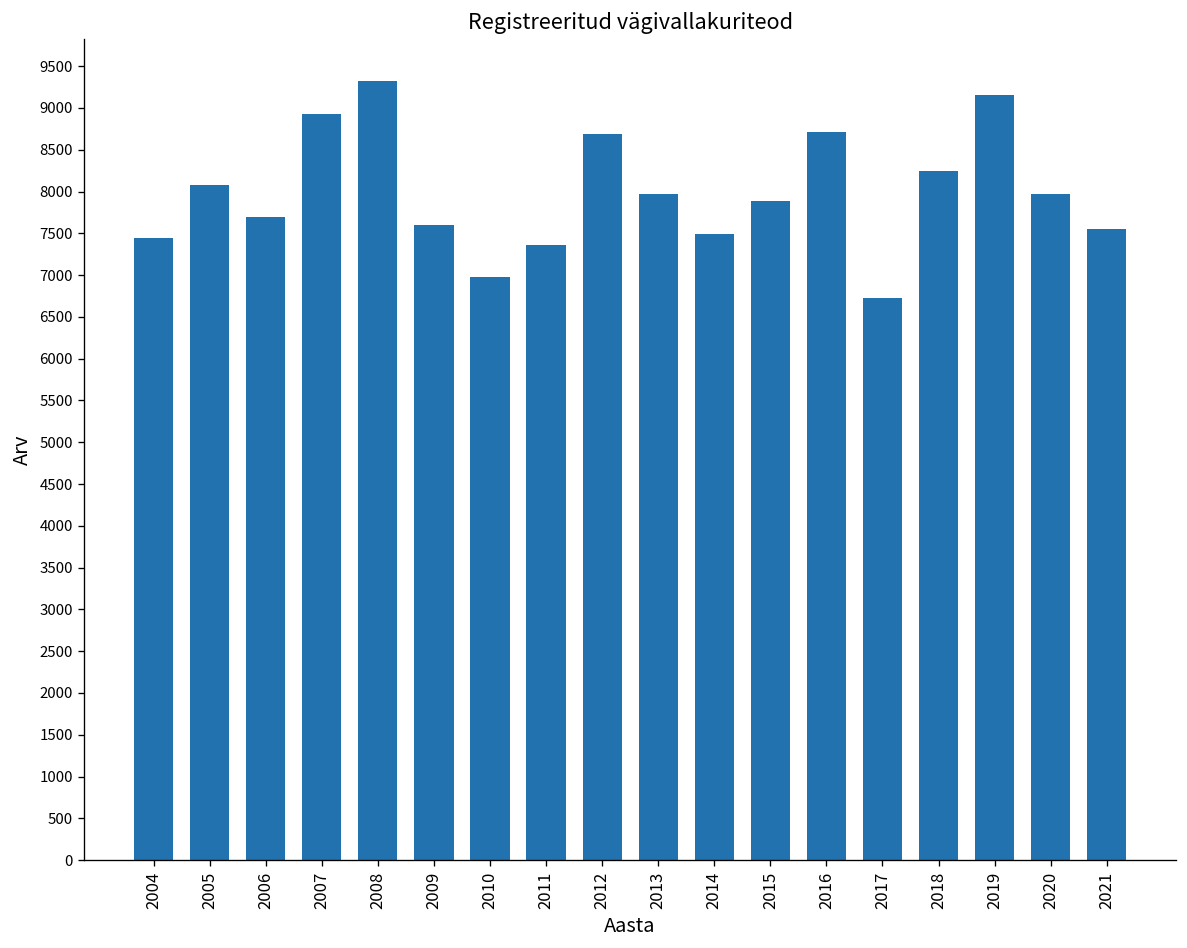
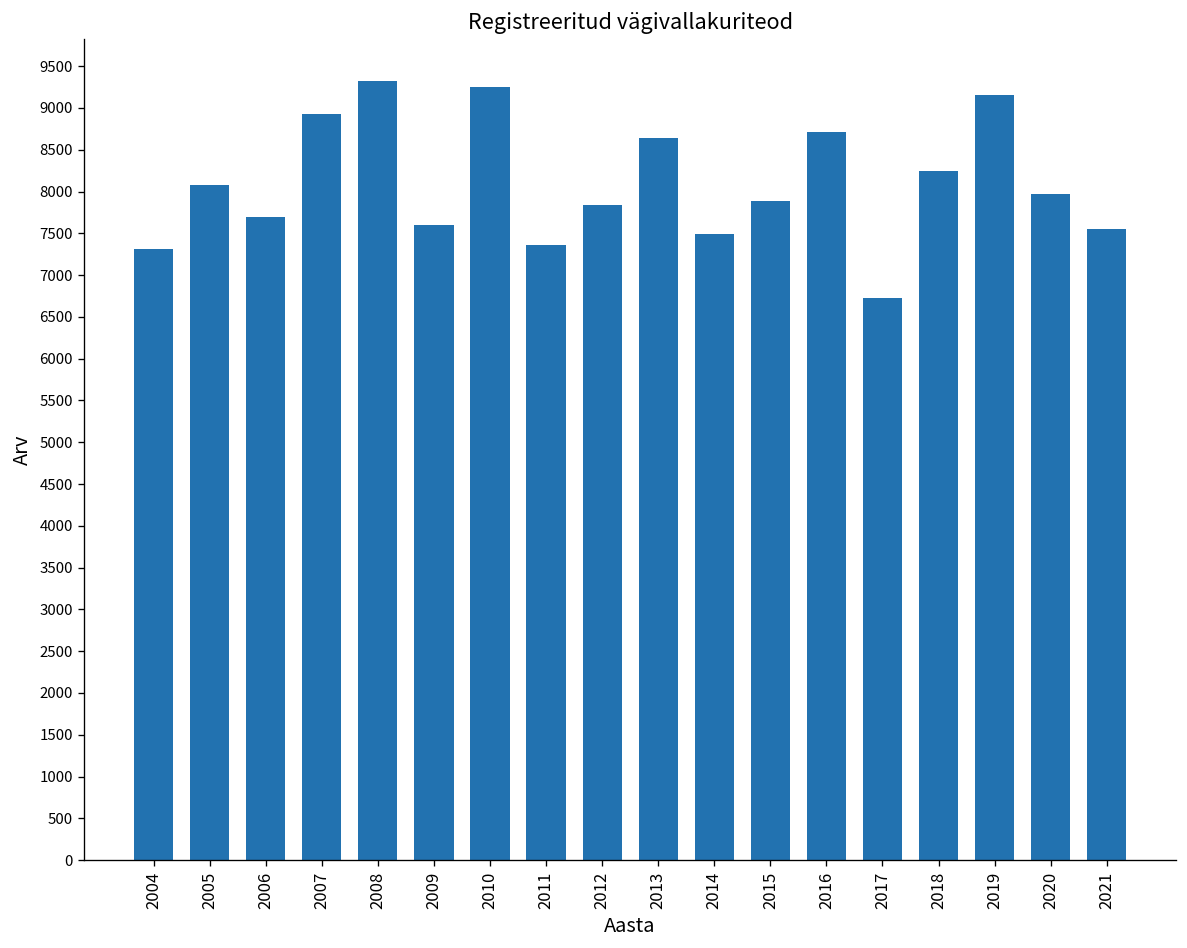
2004: 7400 -> 7300
2010: 7000 -> 9200
2012: 8700 -> 7800
2013: 8000 -> 8600
